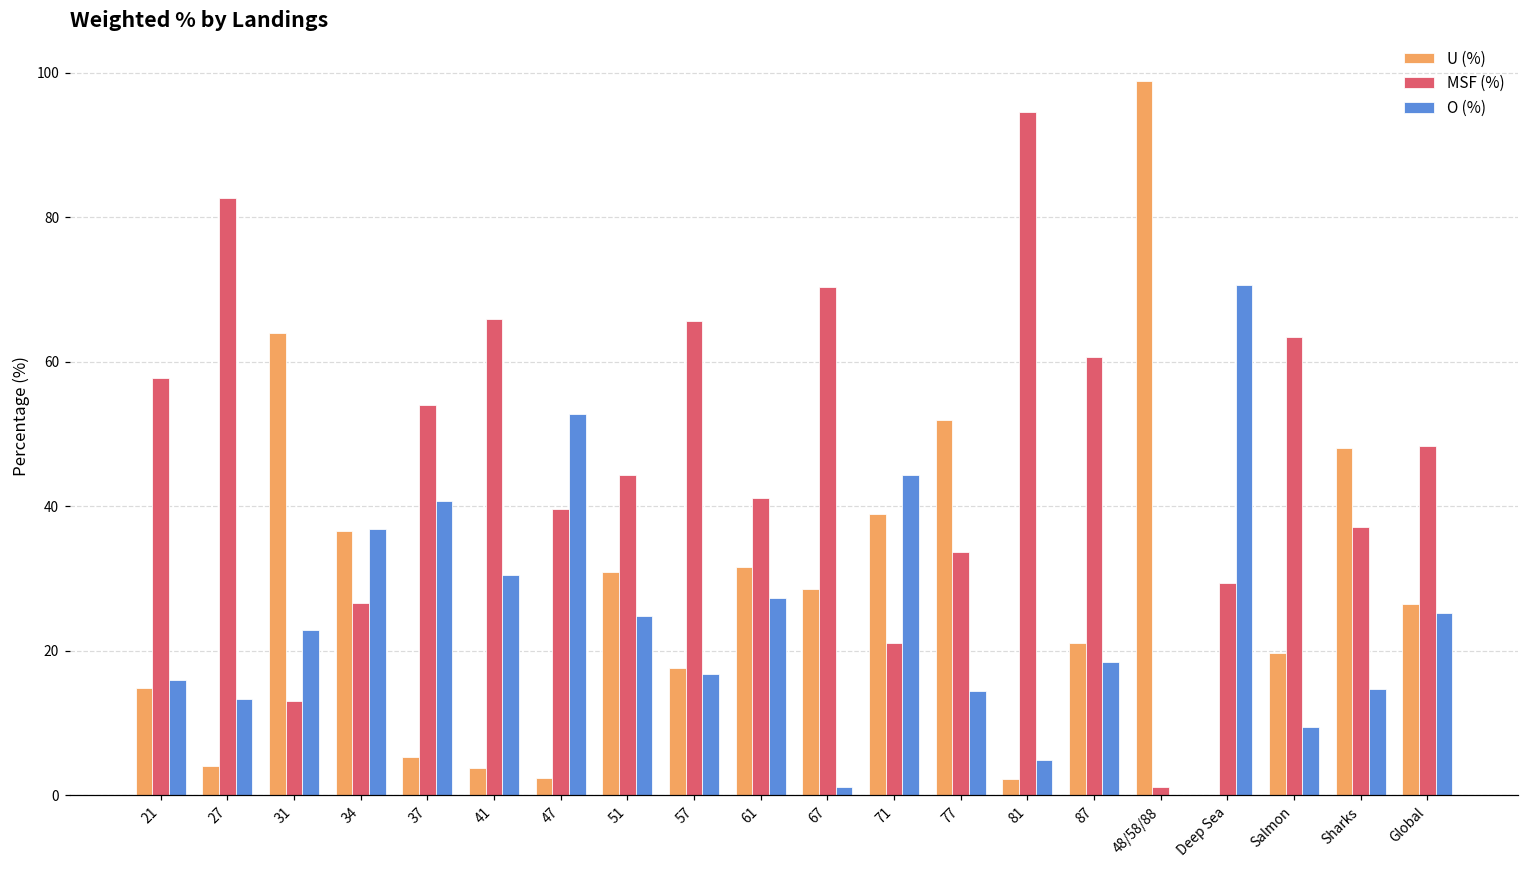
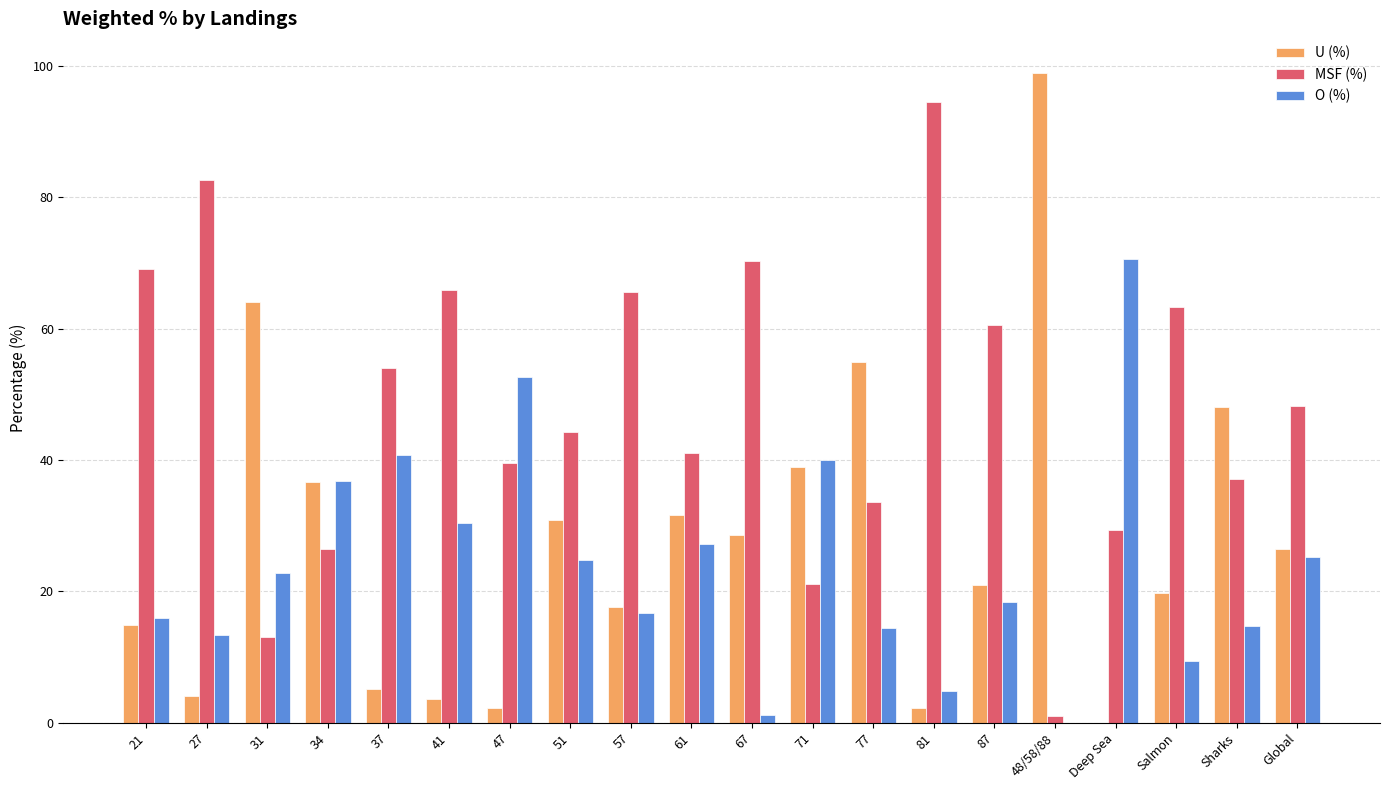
MSF (%), 21: 58 -> 69
O (%), 71: 44 -> 40
U (%), 77: 52 -> 55
